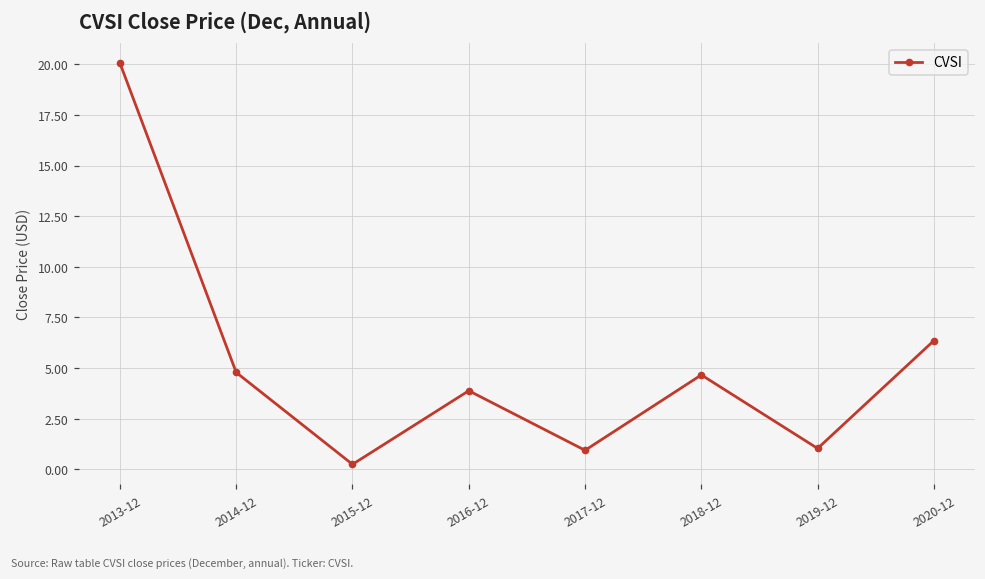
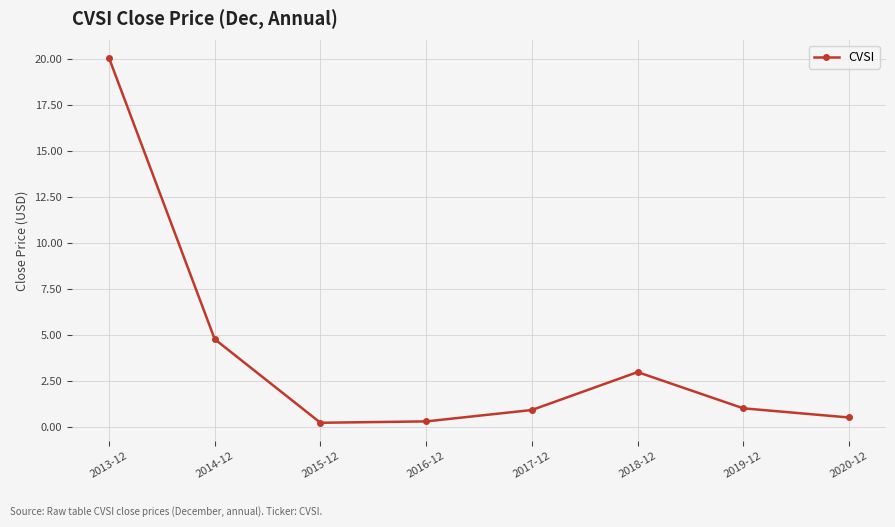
2016-12: 3.9 -> 0.3
2018-12: 4.7 -> 3.0
2020-12: 6.4 -> 0.5
